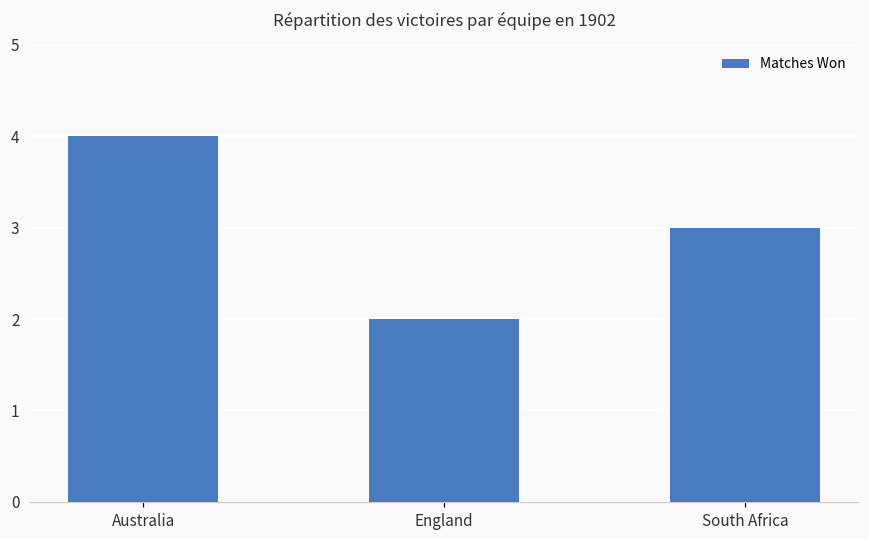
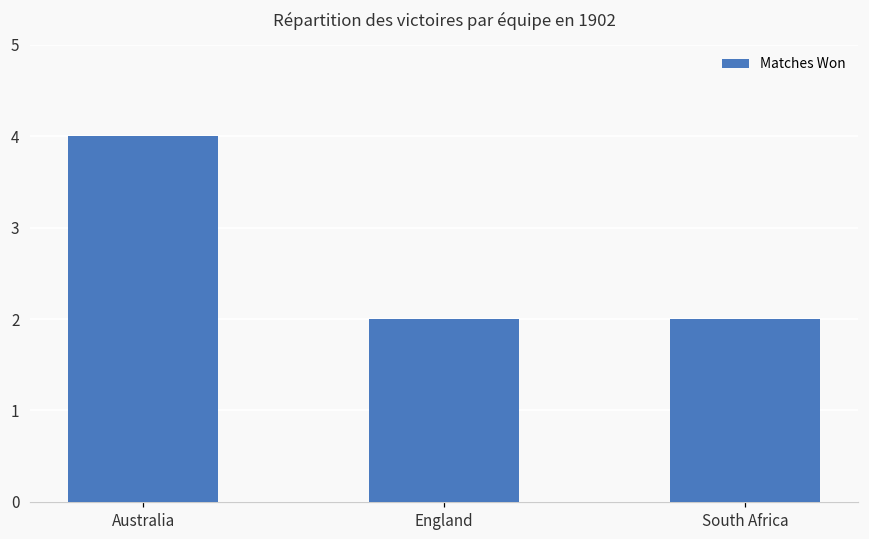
South Africa: 3 -> 2
